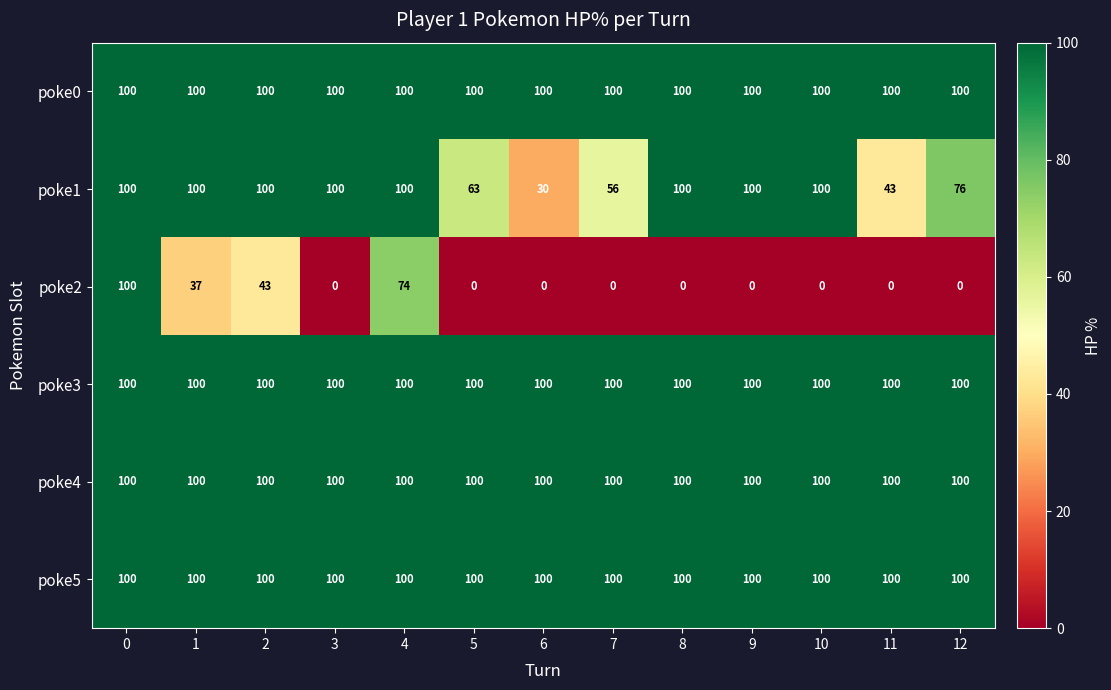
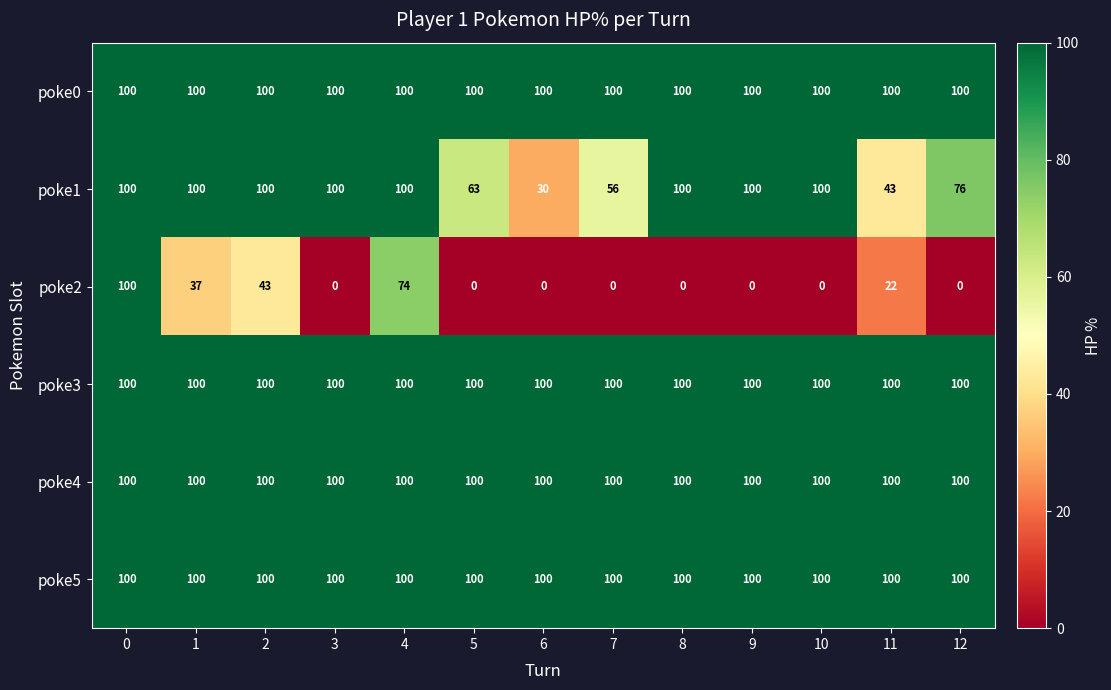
poke2, 11: 0 -> 22
